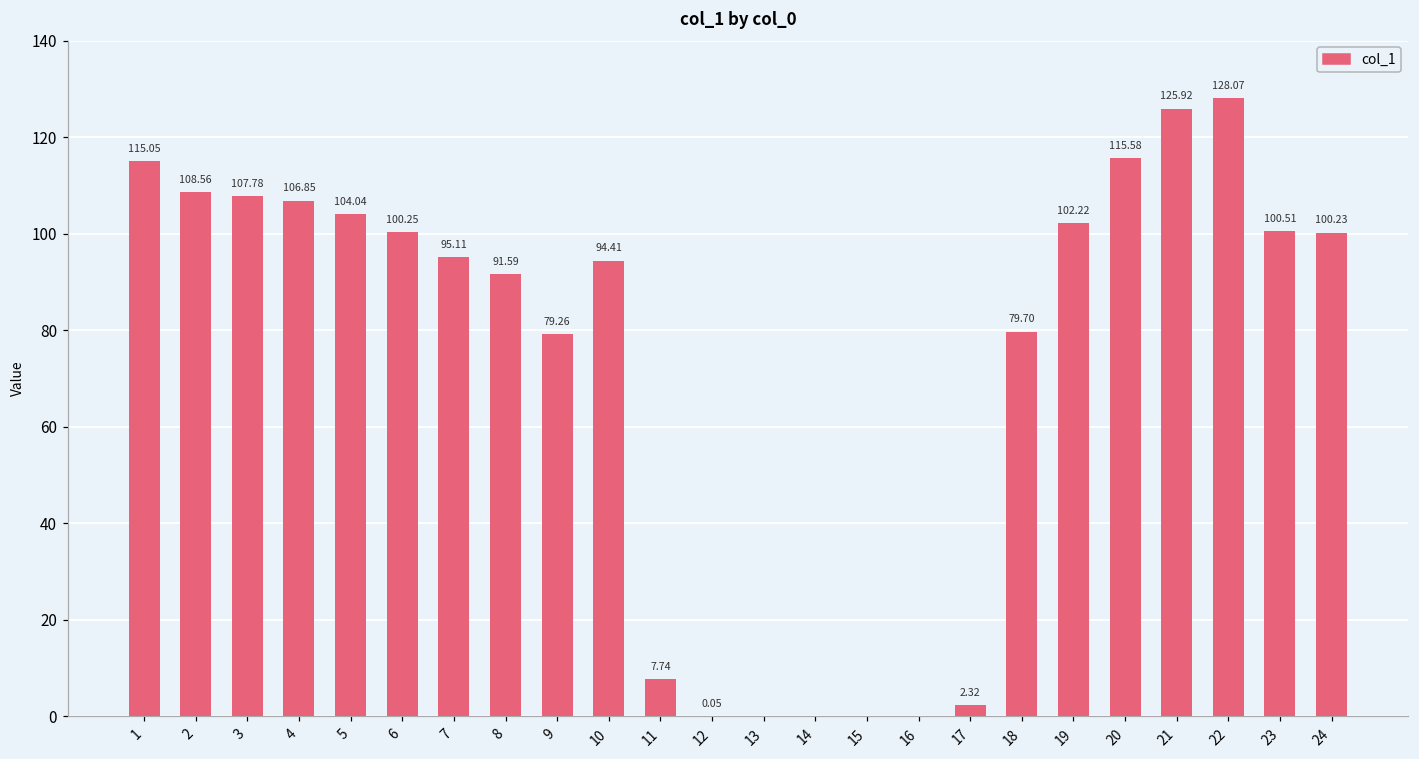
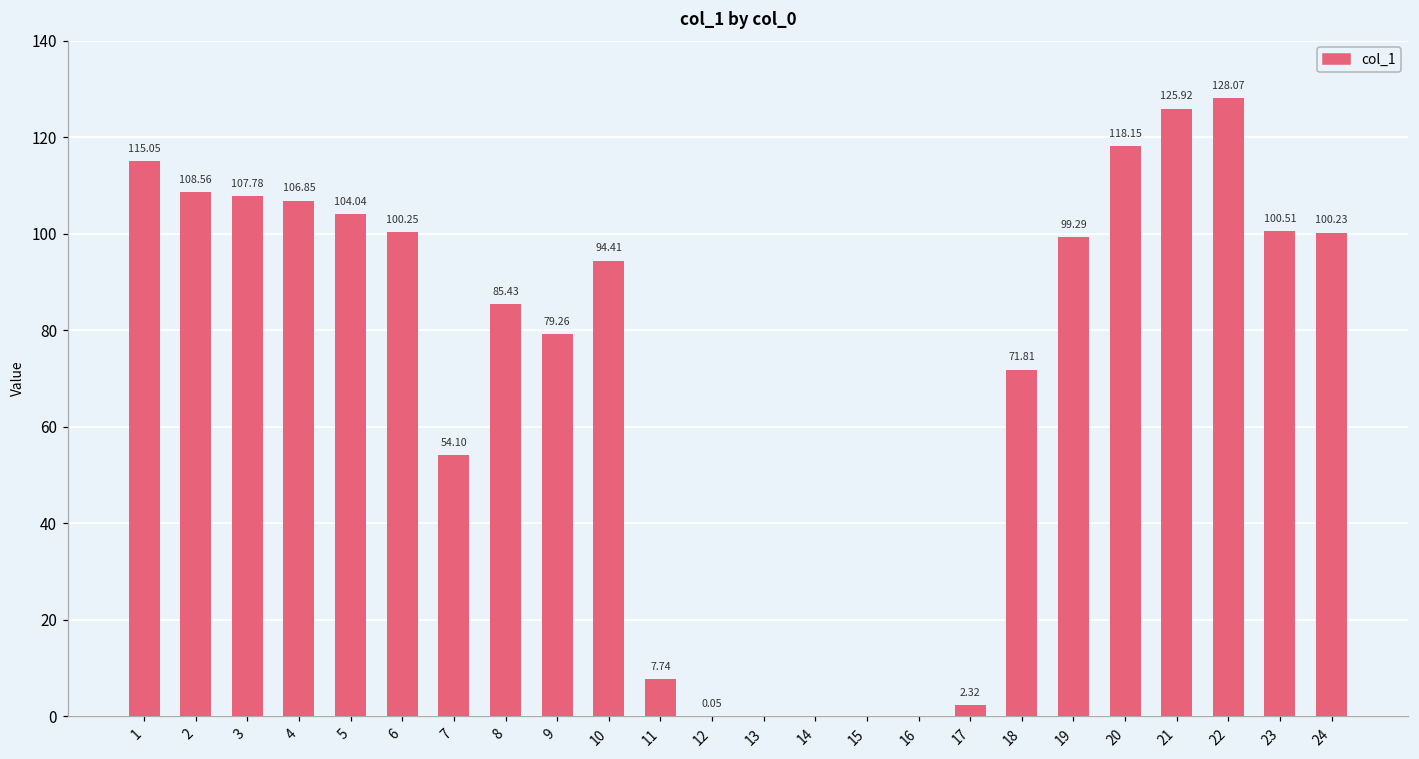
7: 95.11 -> 54.10
8: 91.59 -> 85.43
18: 79.70 -> 71.81
19: 102.22 -> 99.29
20: 115.58 -> 118.15
